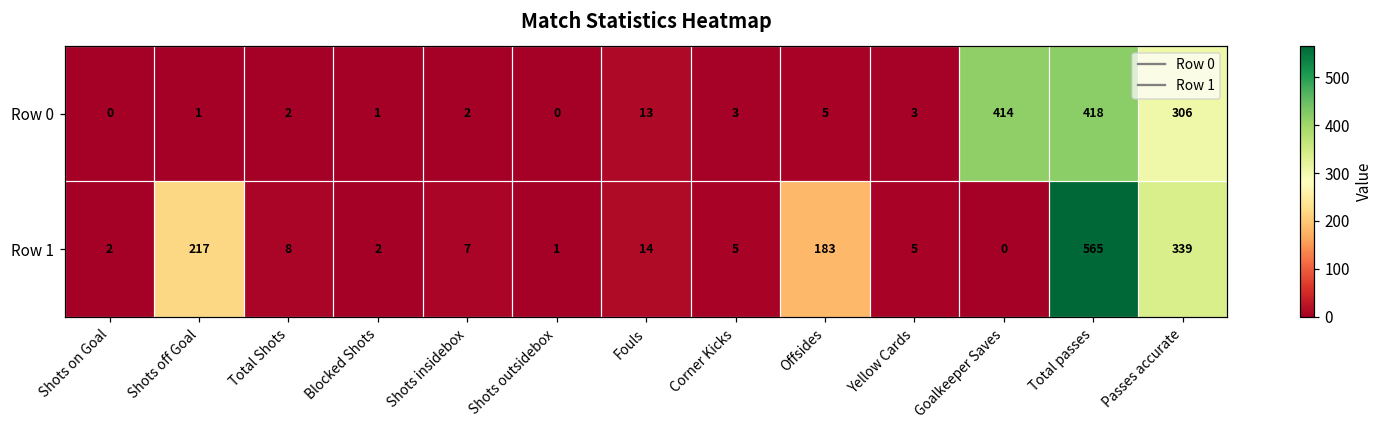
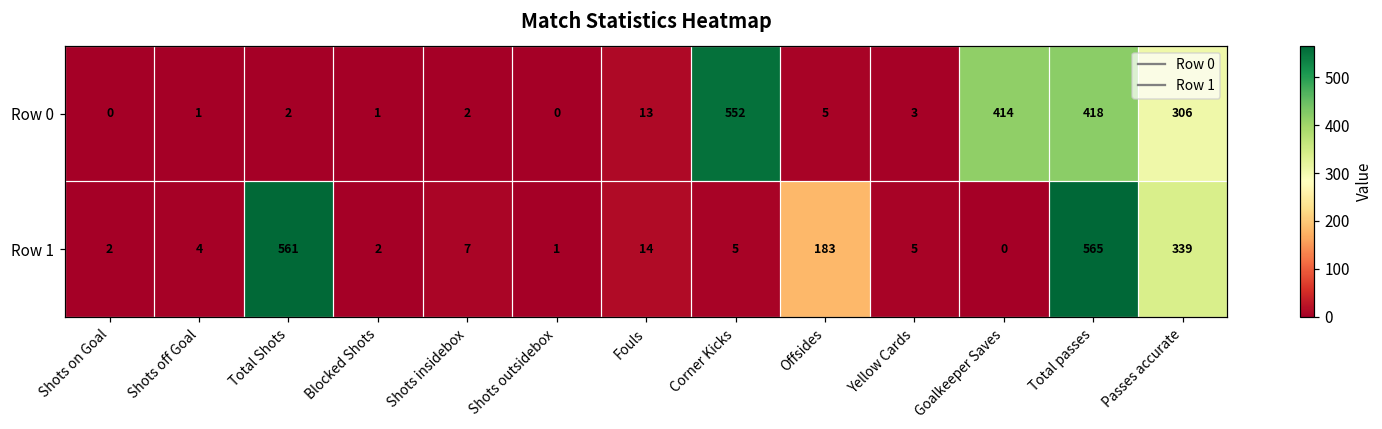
Row 0, Corner Kicks: 3 -> 552
Row 1, Shots off Goal: 217 -> 4
Row 1, Total Shots: 8 -> 561
